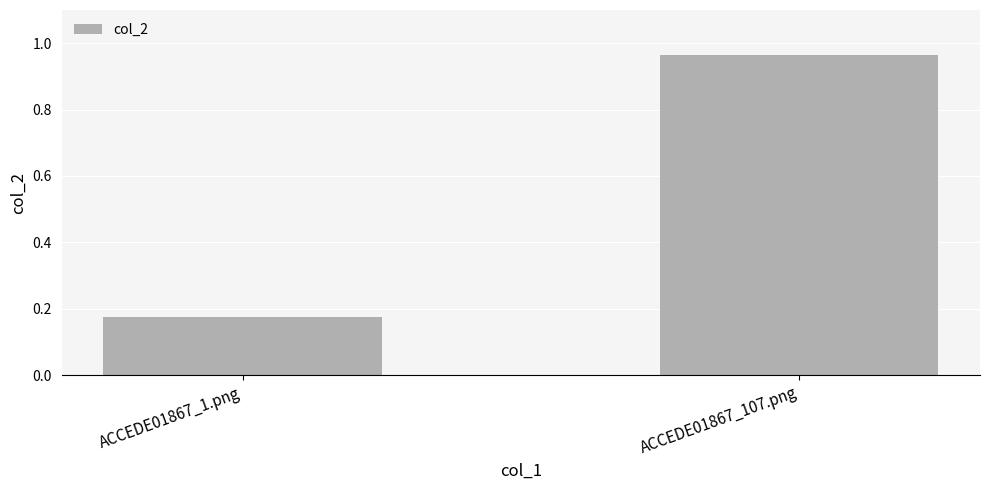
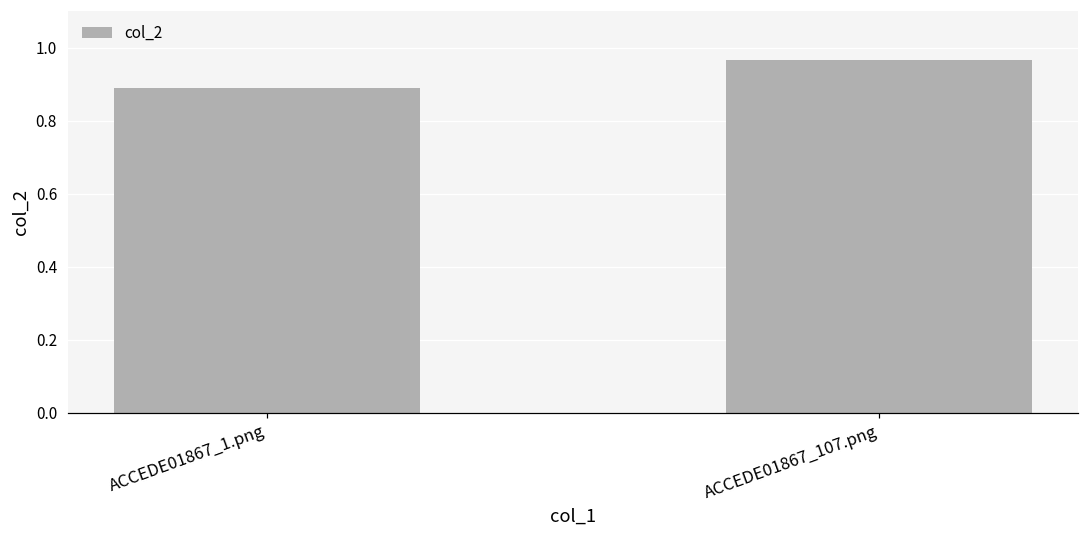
ACCEDE01867_1.png: 0.17 -> 0.89
